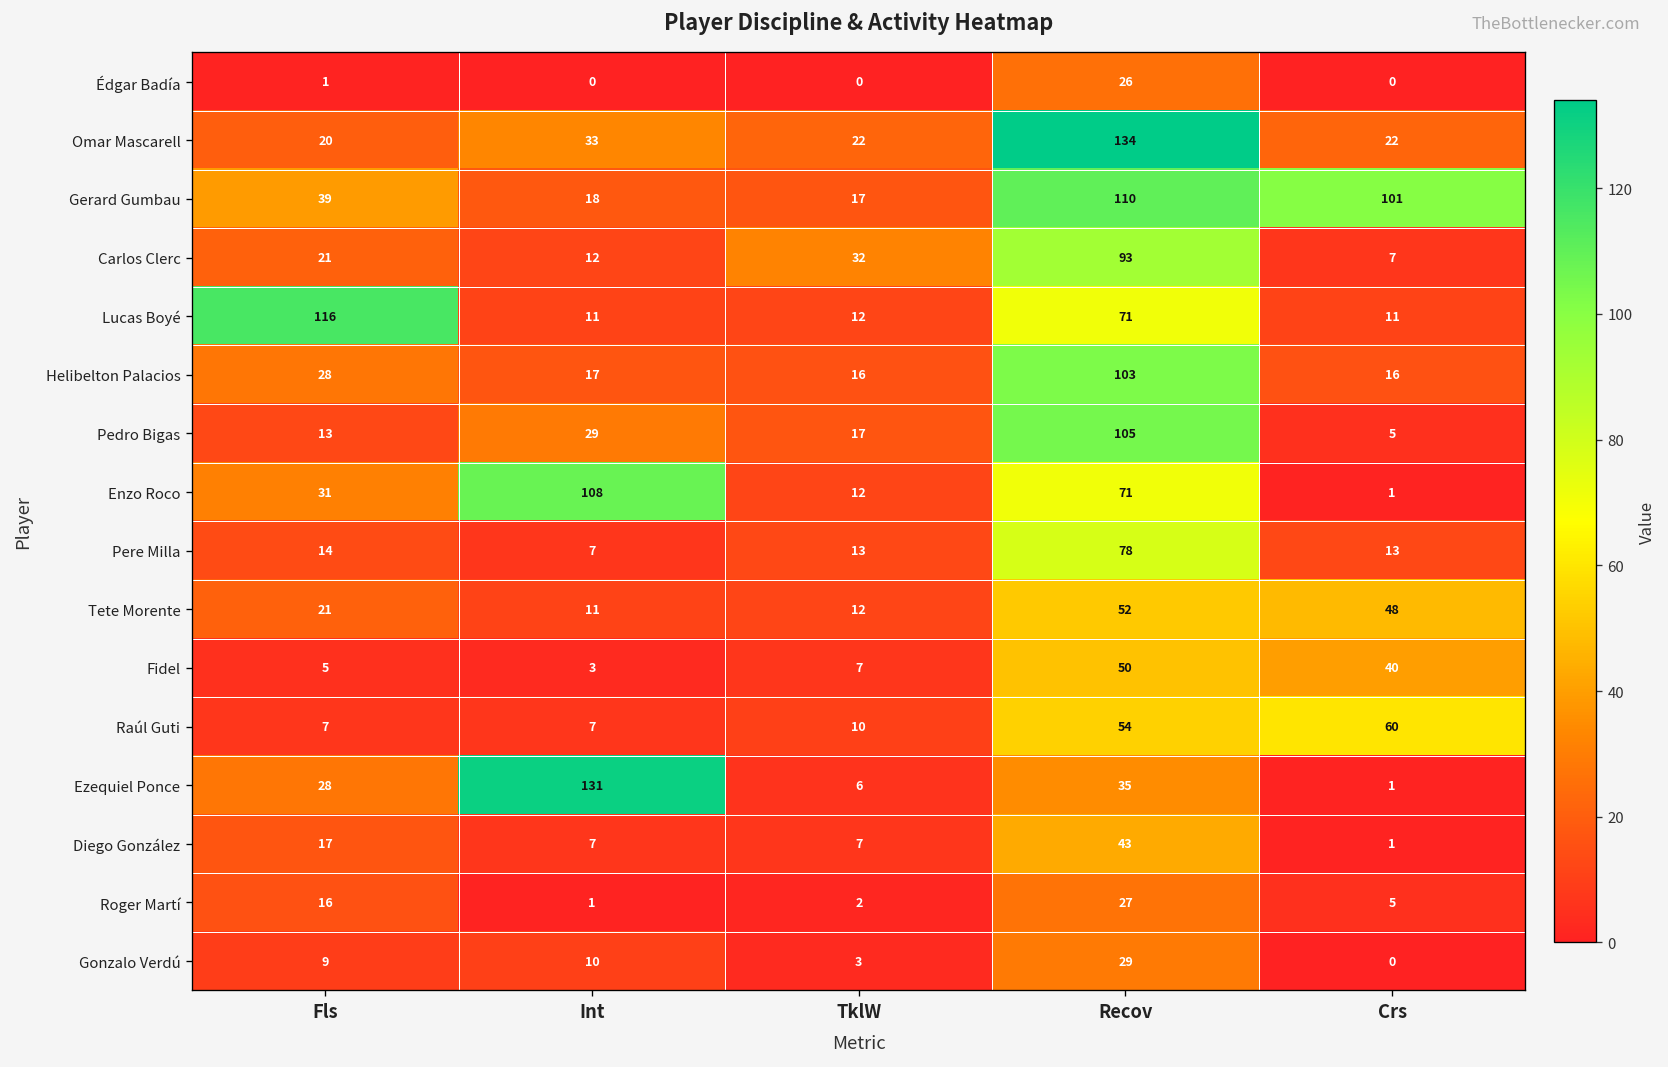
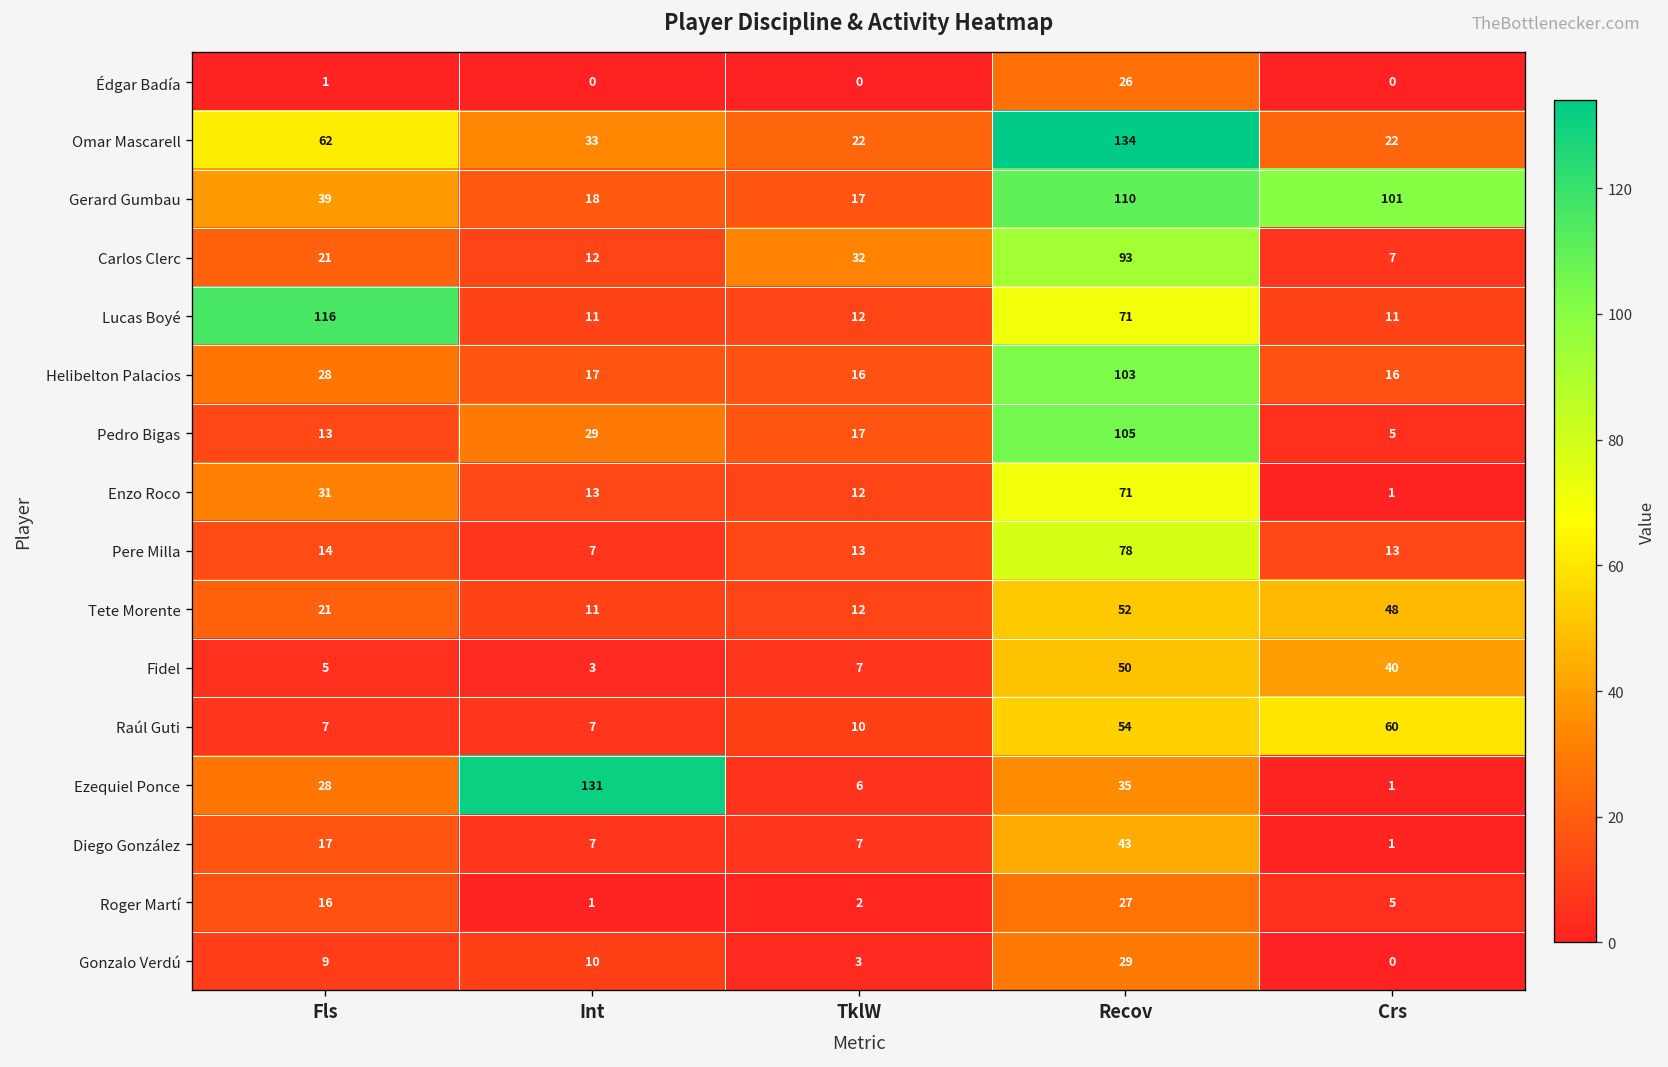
Omar Mascarell, Fls: 20 -> 62
Enzo Roco, Int: 108 -> 13
